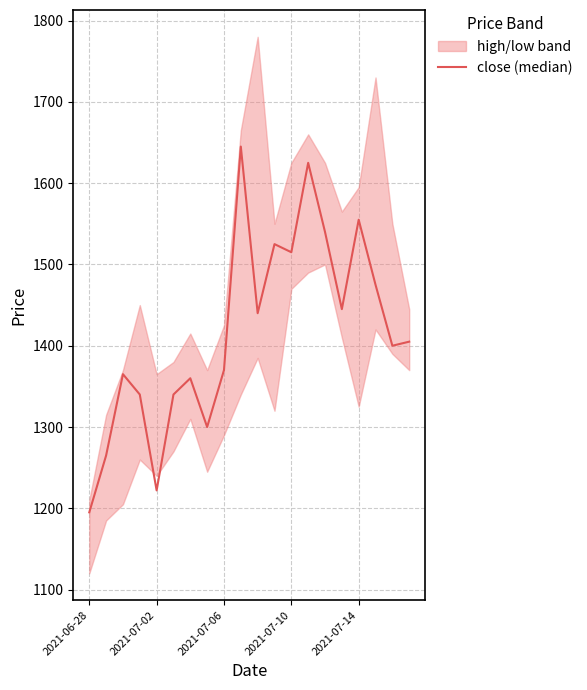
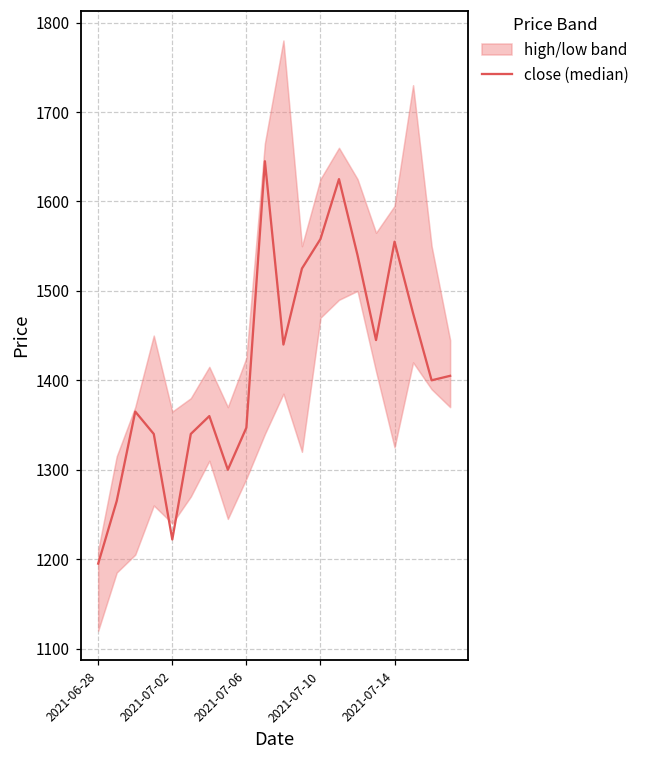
close (median), 2021-07-06: 1370 -> 1350
close (median), 2021-07-10: 1520 -> 1560
